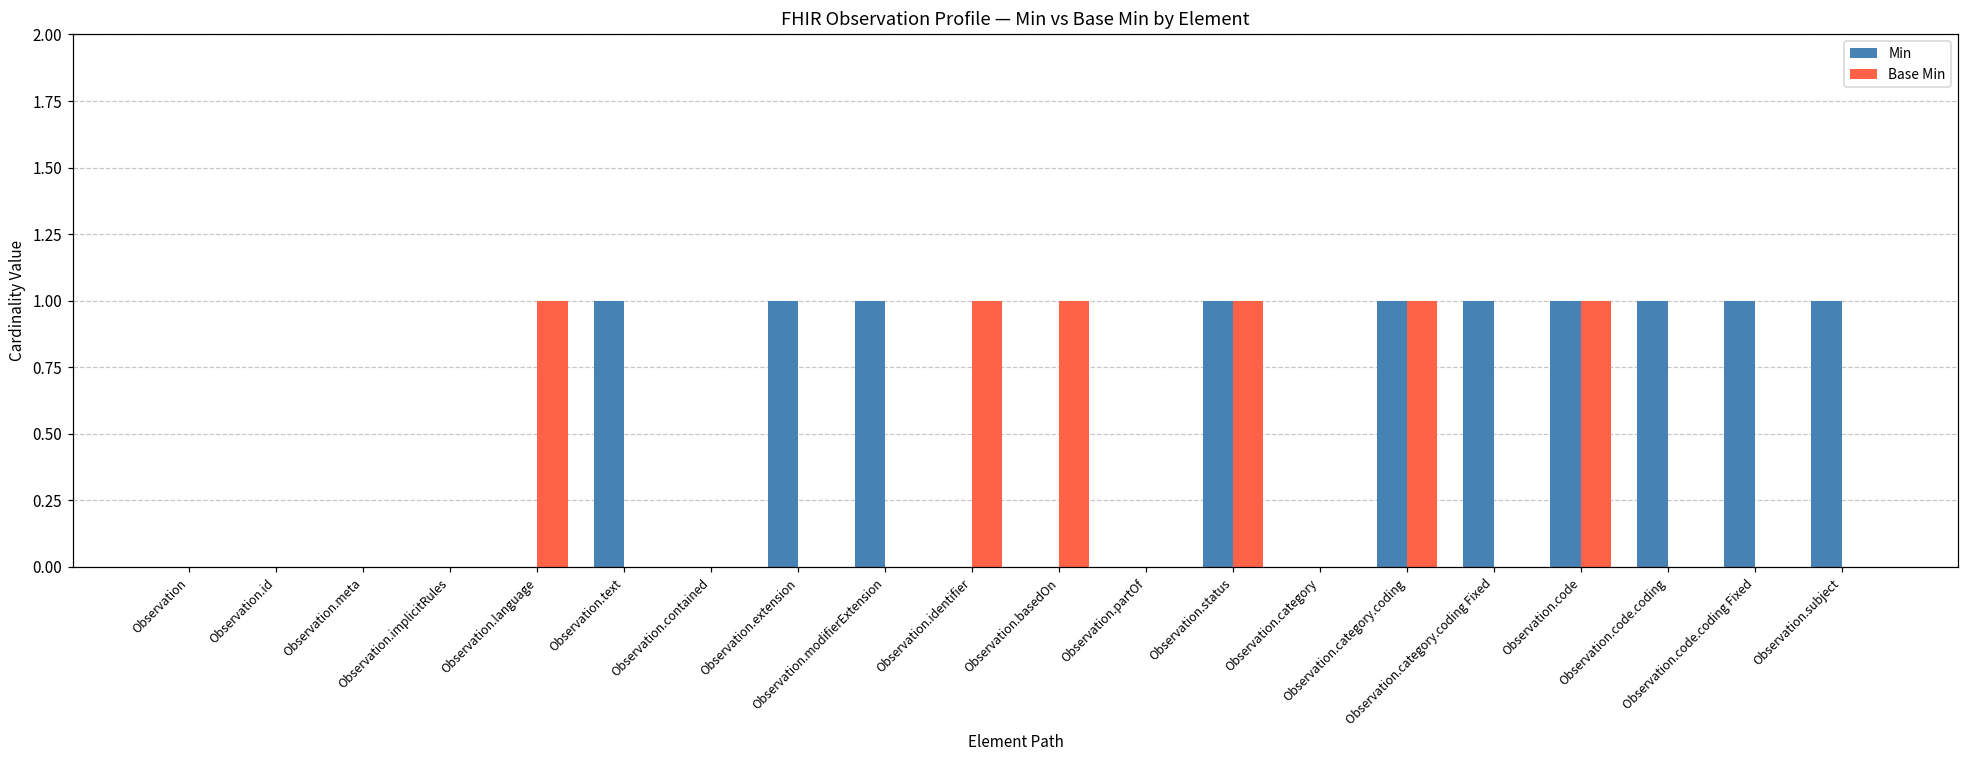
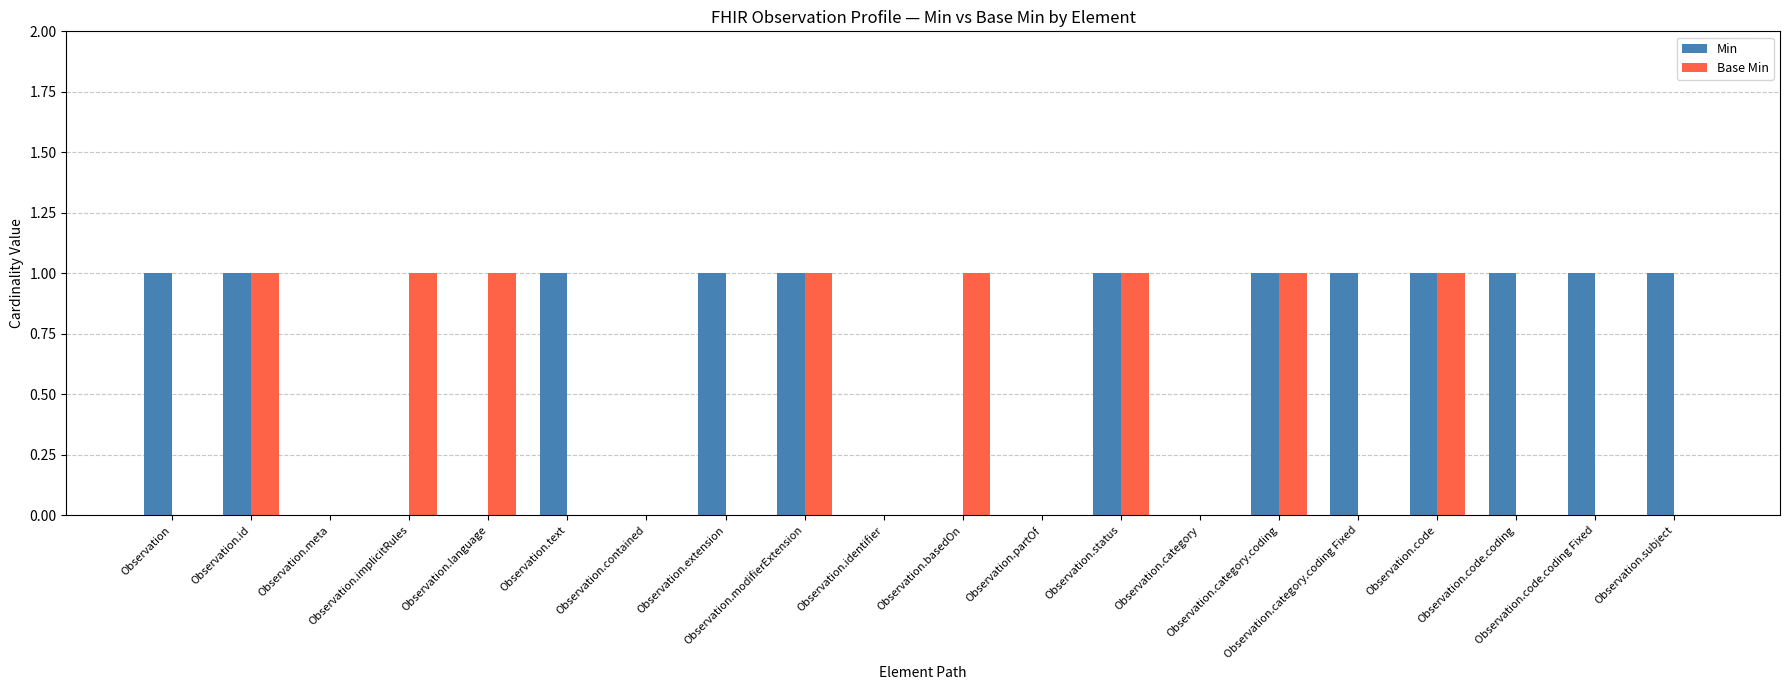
Min, Observation: 0 -> 1
Min, Observation.id: 0 -> 1
Base Min, Observation.id: 0 -> 1
Base Min, Observation.implicitRules: 0 -> 1
Base Min, Observation.modifierExtension: 0 -> 1
Base Min, Observation.identifier: 1 -> 0
